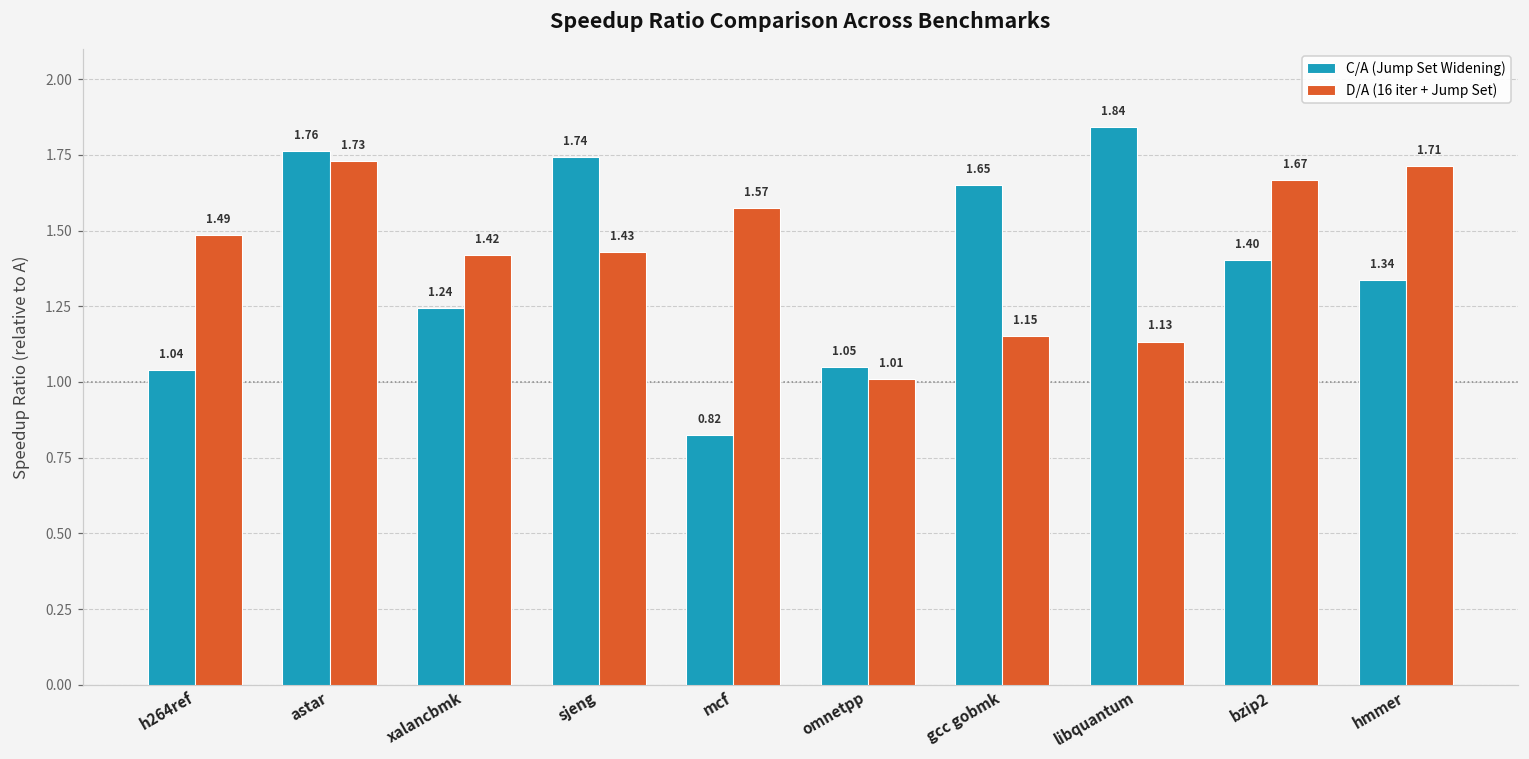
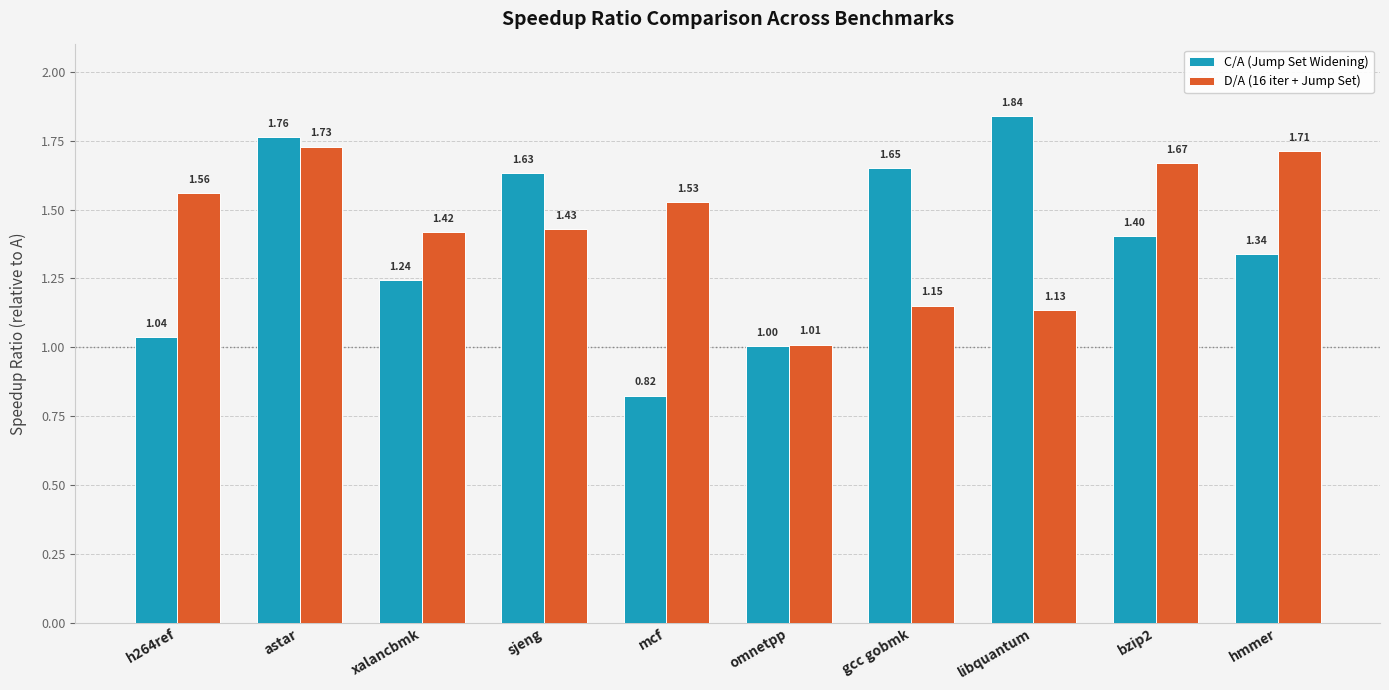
D/A (16 iter + Jump Set), h264ref: 1.49 -> 1.56
C/A (Jump Set Widening), sjeng: 1.74 -> 1.63
D/A (16 iter + Jump Set), mcf: 1.57 -> 1.53
C/A (Jump Set Widening), omnetpp: 1.05 -> 1.00
